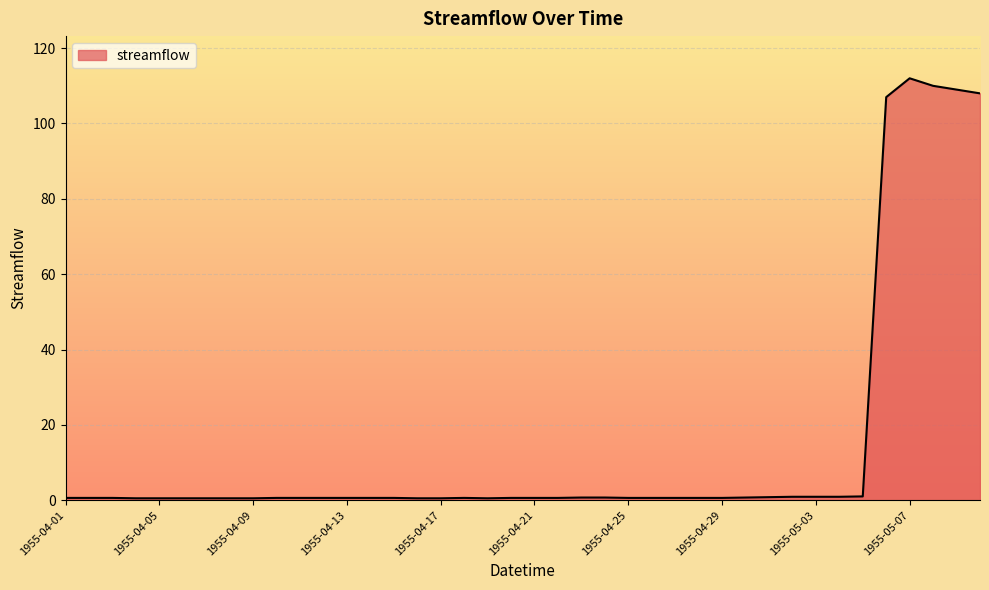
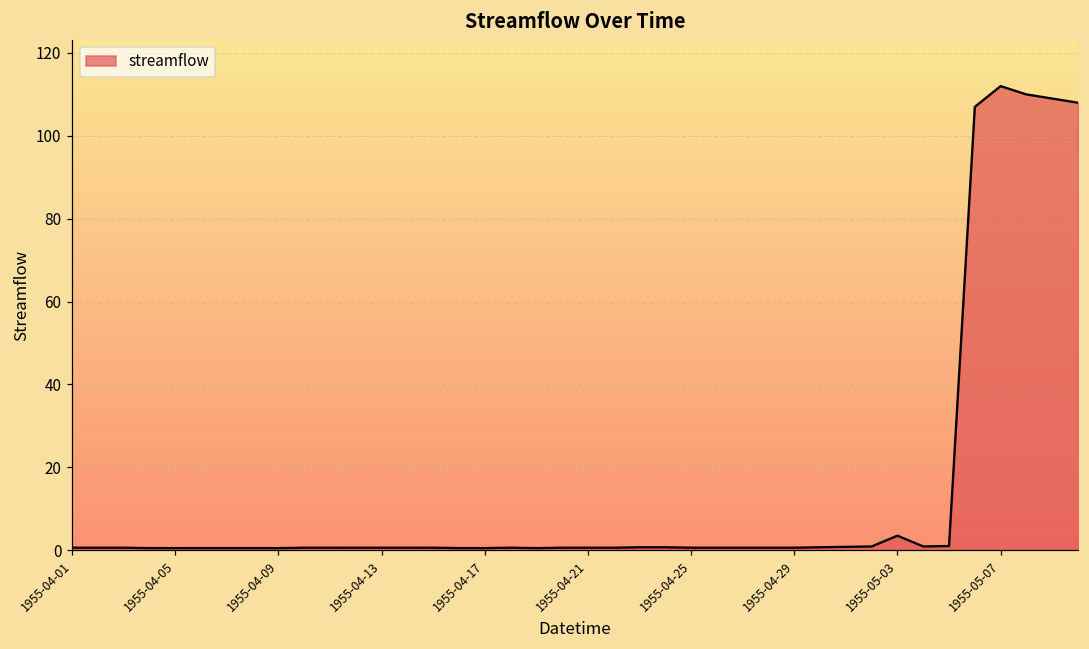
1955-05-03: 1 -> 4
